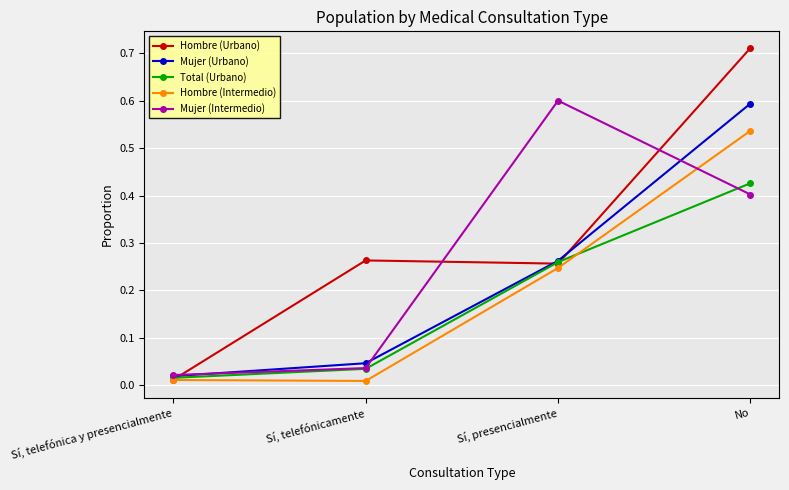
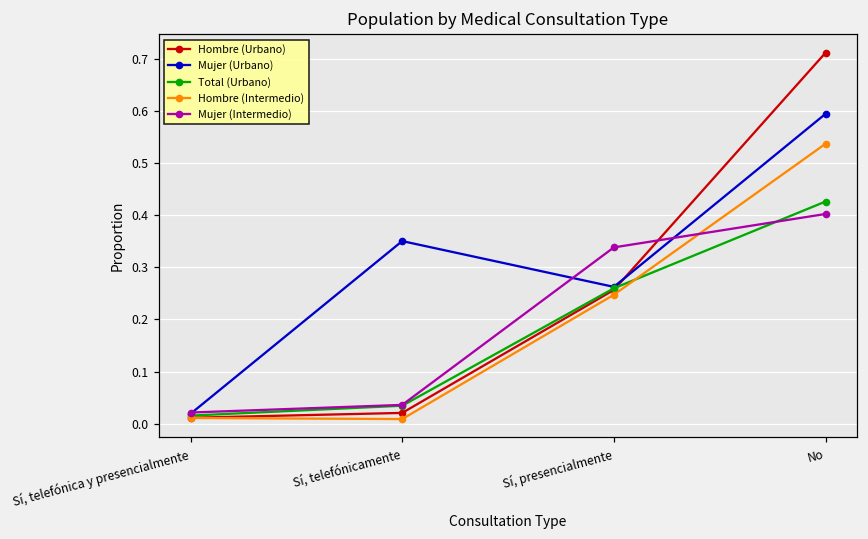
Hombre (Urbano), Sí, telefónicamente: 0.26 -> 0.02
Mujer (Urbano), Sí, telefónicamente: 0.05 -> 0.35
Mujer (Intermedio), Sí, presencialmente: 0.60 -> 0.34
